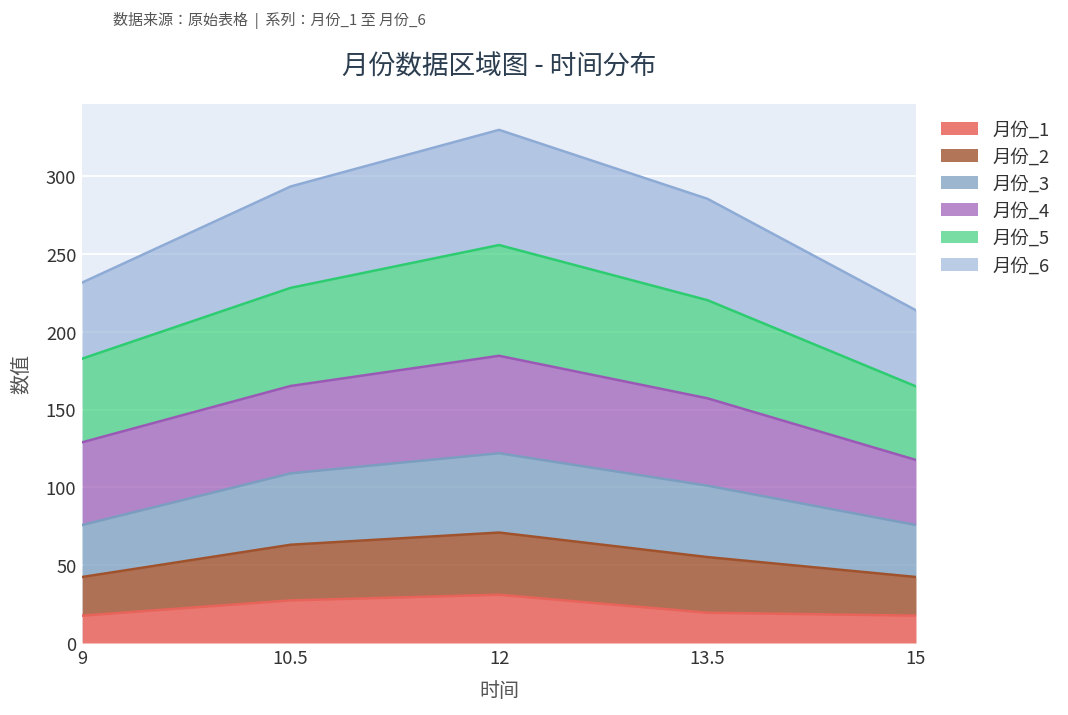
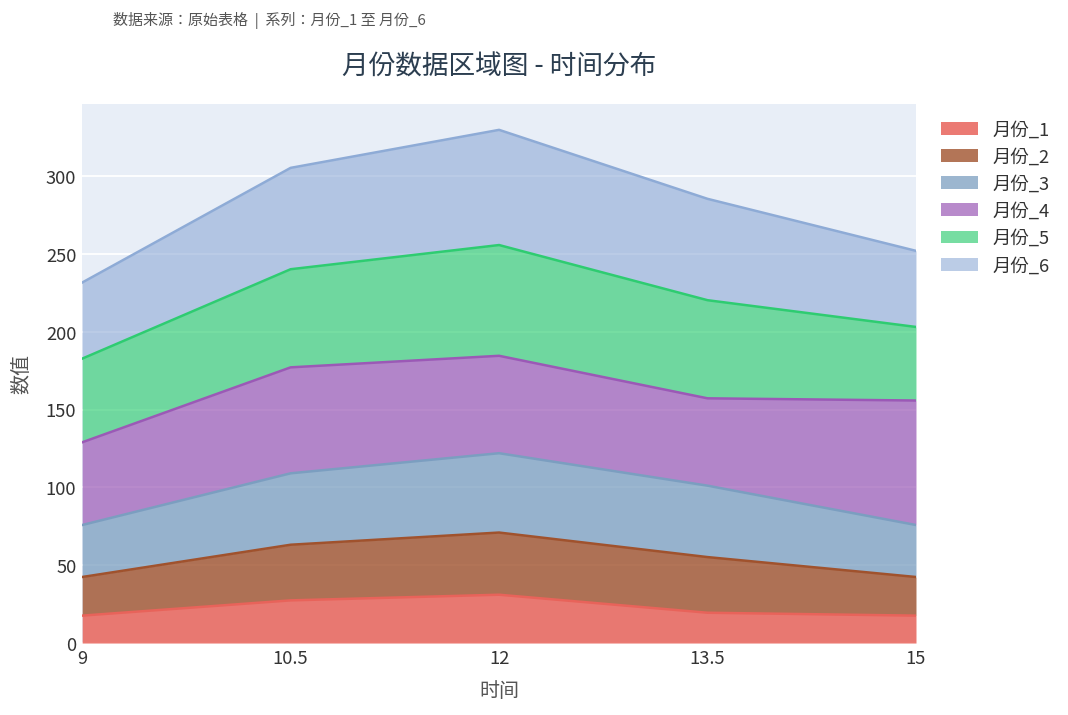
月份_4, 10.5: 56 -> 68
月份_4, 15: 42 -> 80
